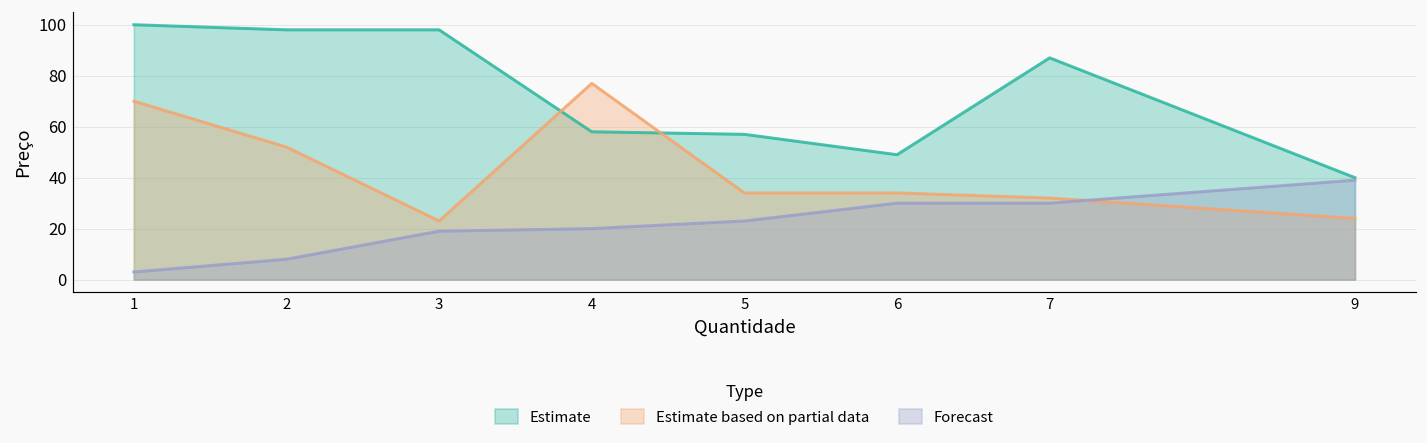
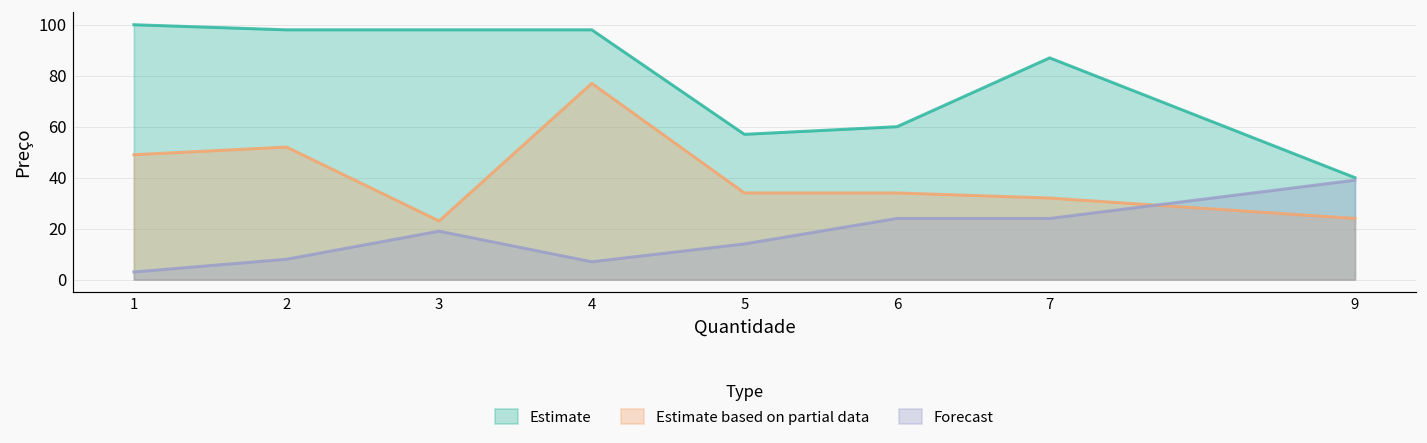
Estimate based on partial data, 1: 70 -> 49
Estimate, 4: 58 -> 98
Forecast, 4: 20 -> 7
Forecast, 5: 23 -> 14
Estimate, 6: 49 -> 60
Forecast, 6: 30 -> 24
Forecast, 7: 30 -> 24
